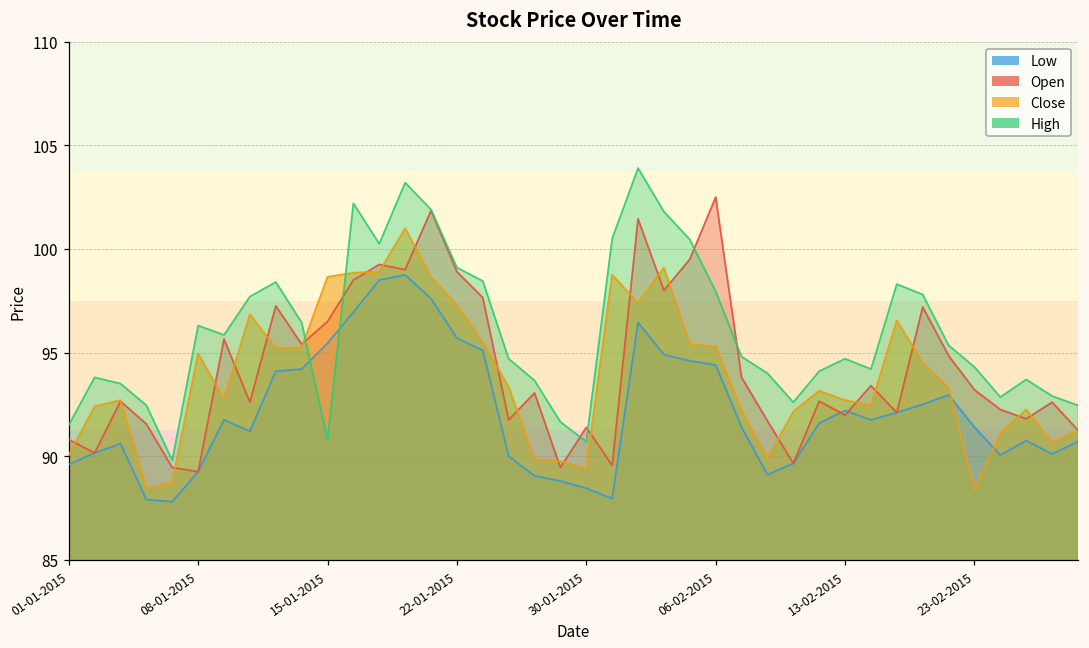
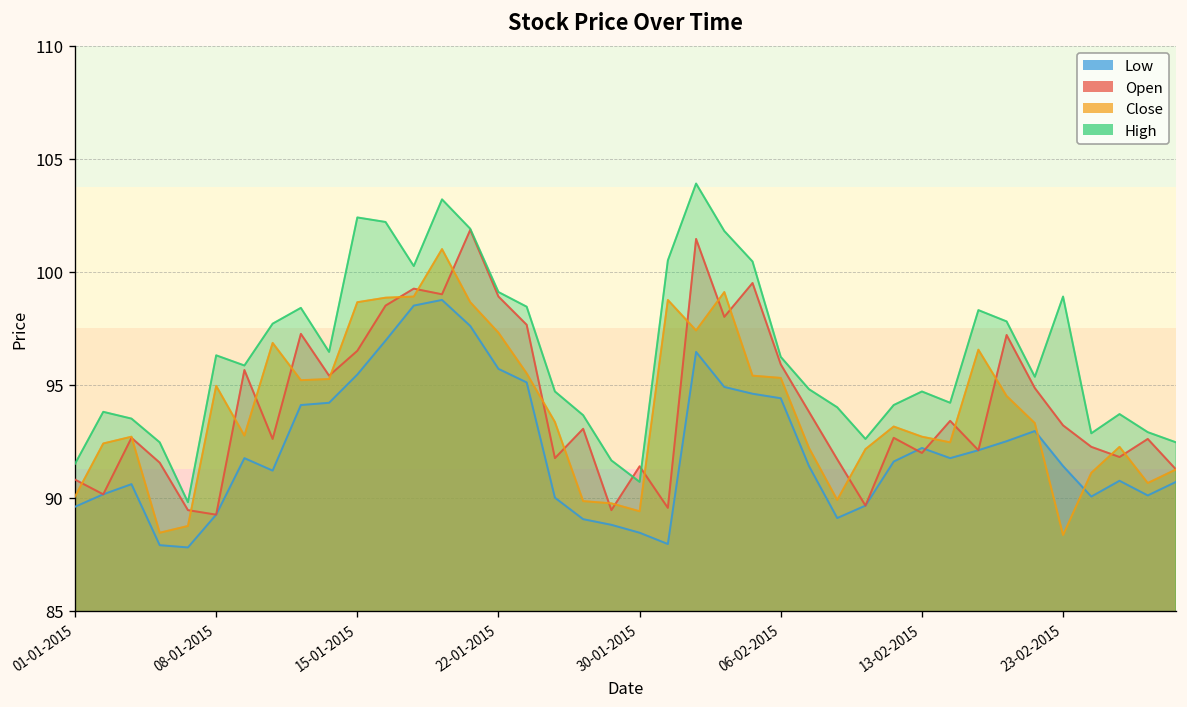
High, 15-01-2015: 90.8 -> 102.4
Open, 06-02-2015: 102.5 -> 95.9
High, 06-02-2015: 98.0 -> 96.2
High, 23-02-2015: 94.3 -> 98.9
